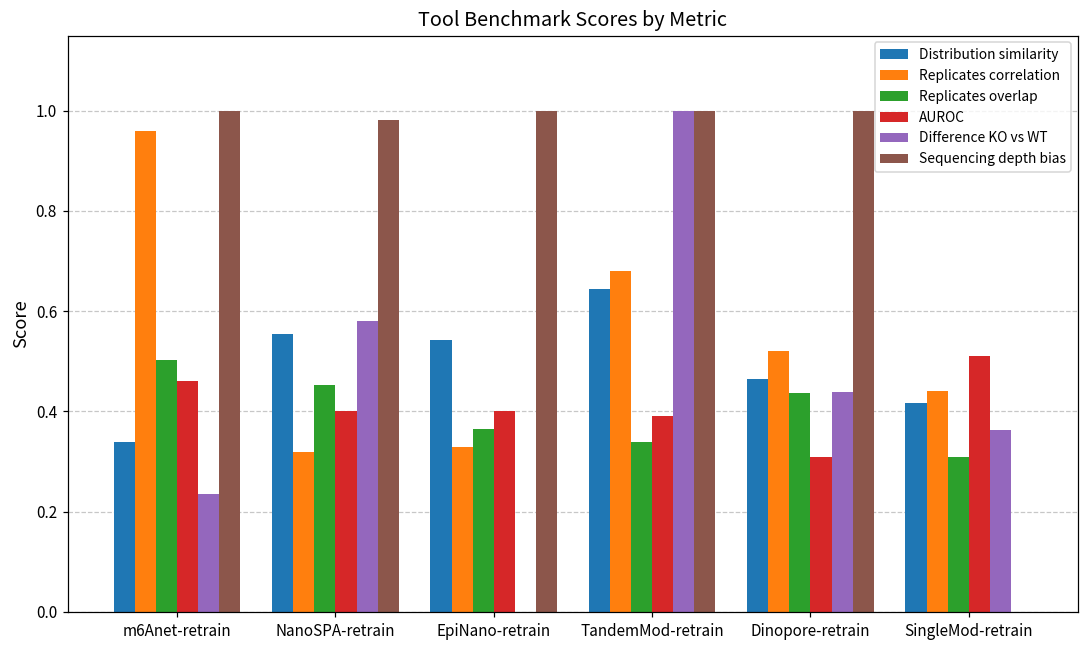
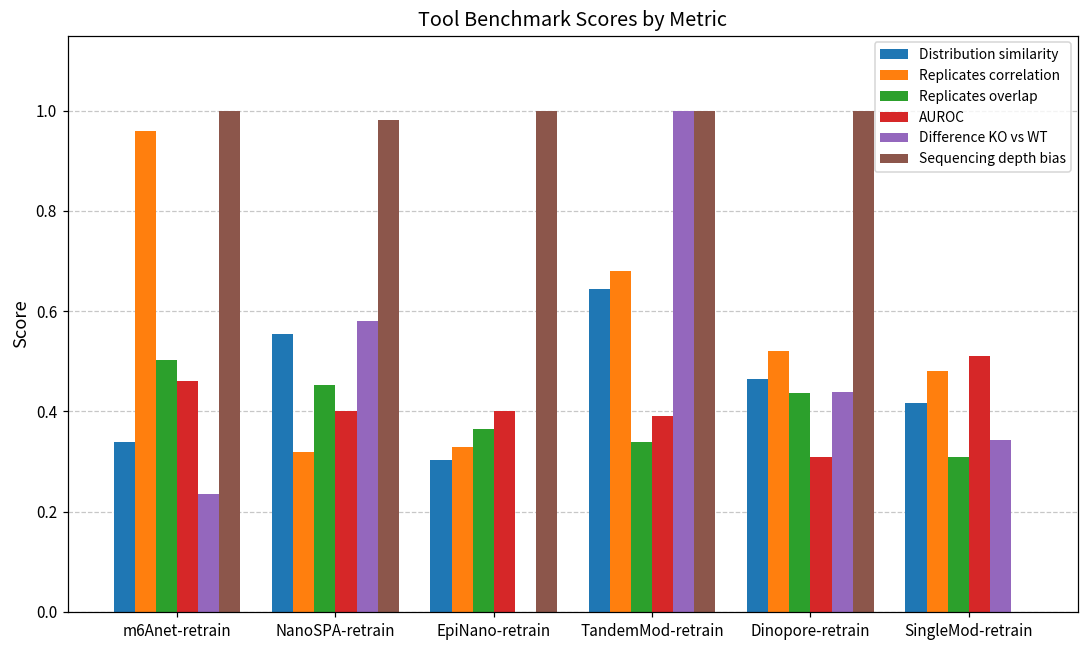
Distribution similarity, EpiNano-retrain: 0.54 -> 0.30
Replicates correlation, SingleMod-retrain: 0.44 -> 0.48
Difference KO vs WT, SingleMod-retrain: 0.36 -> 0.34
